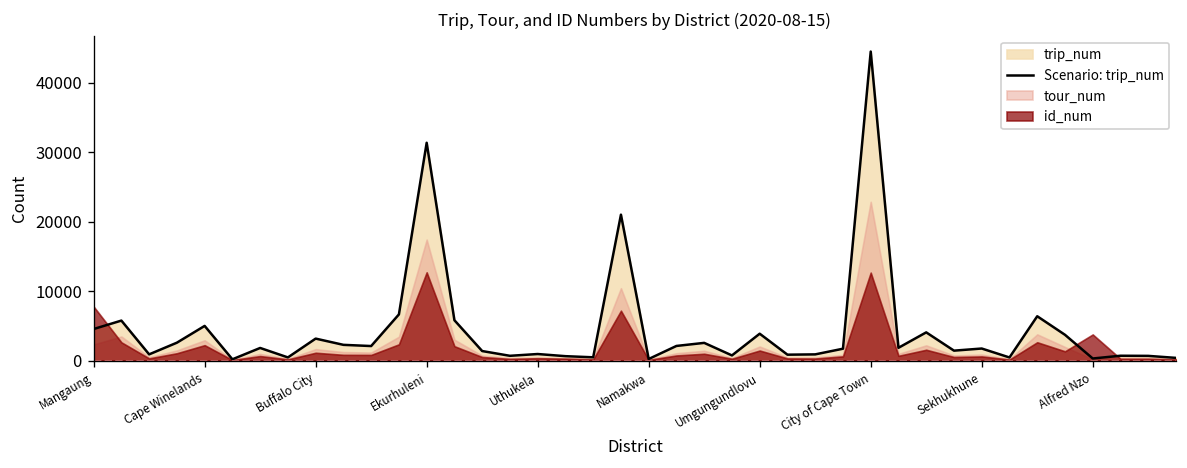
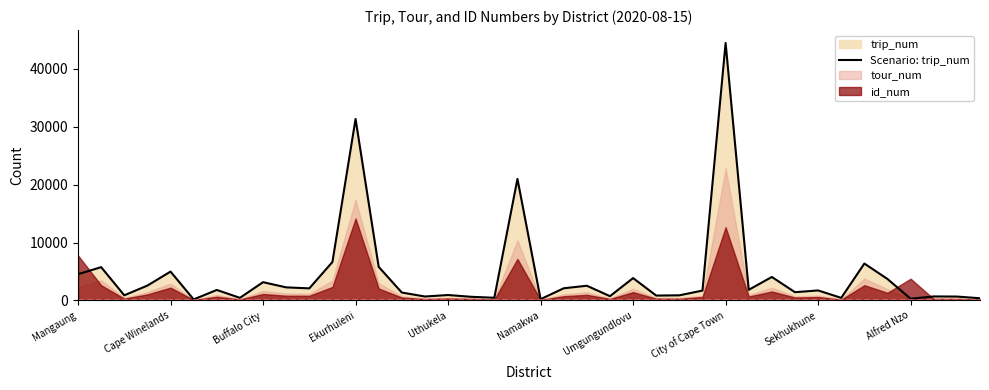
id_num, Ekurhuleni: 13000 -> 14000
